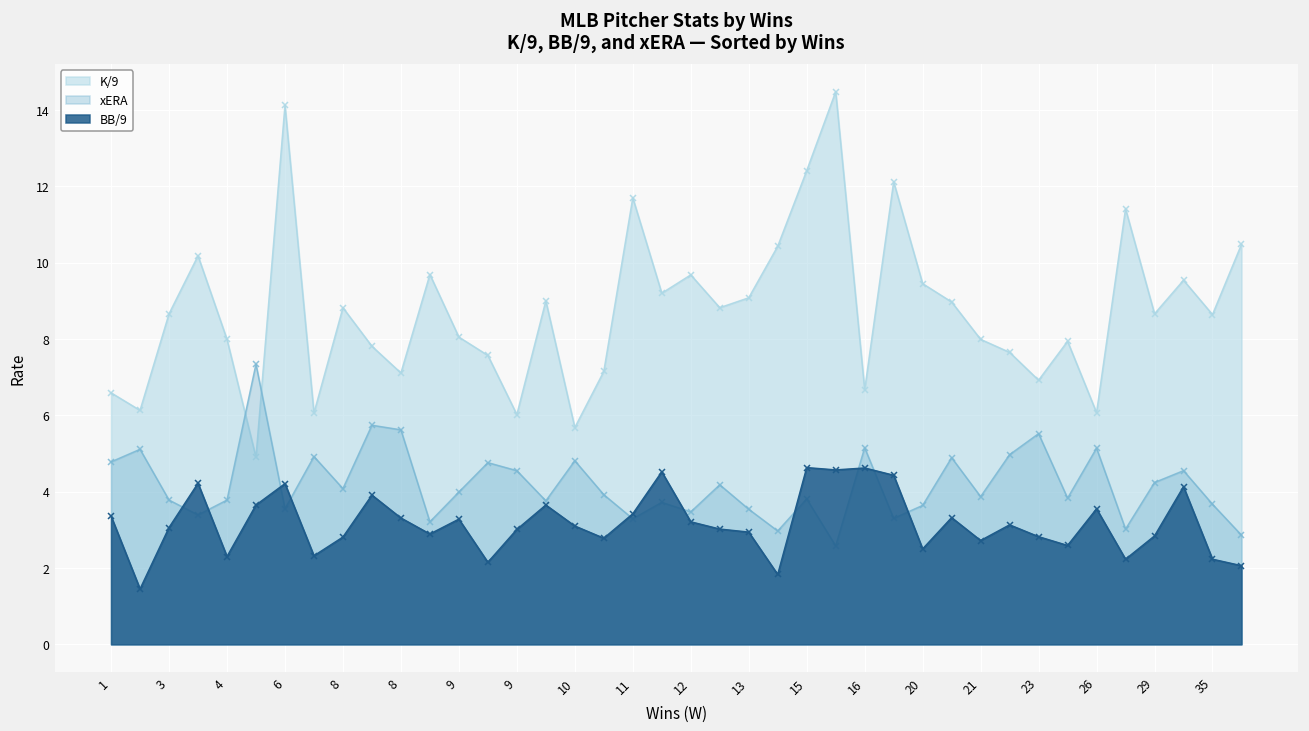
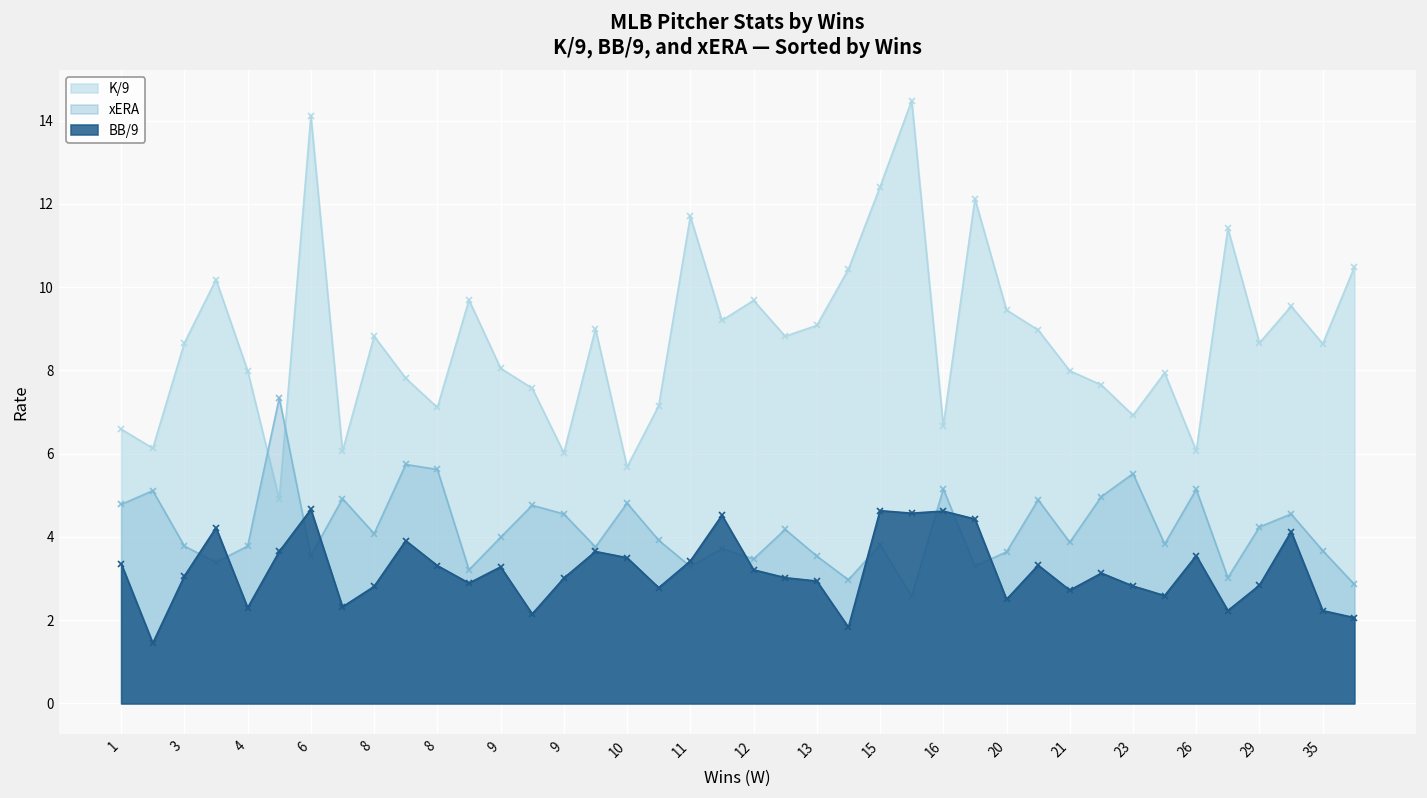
BB/9, 6: 4.2 -> 4.7
BB/9, 10: 3.1 -> 3.5
